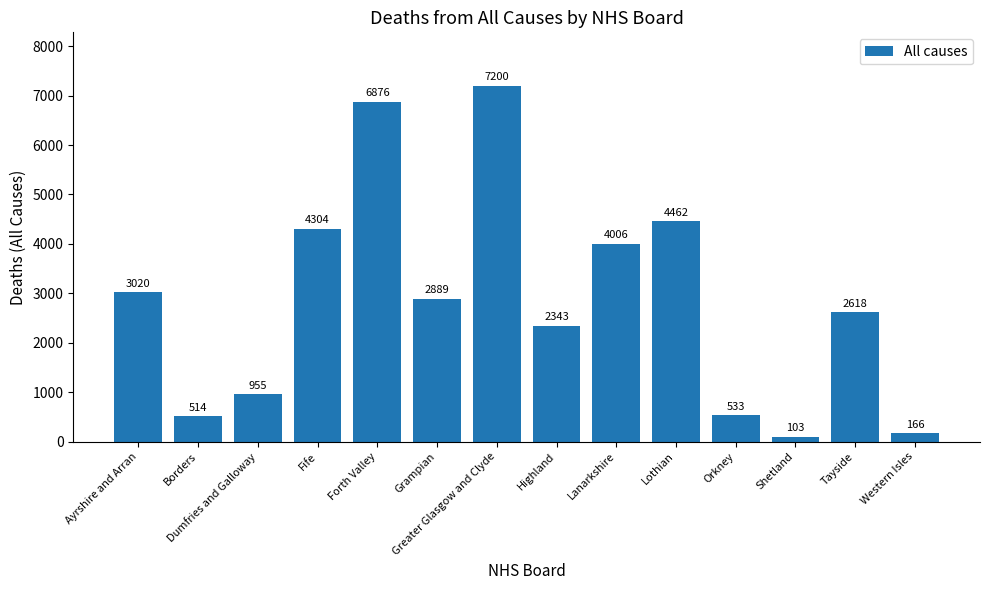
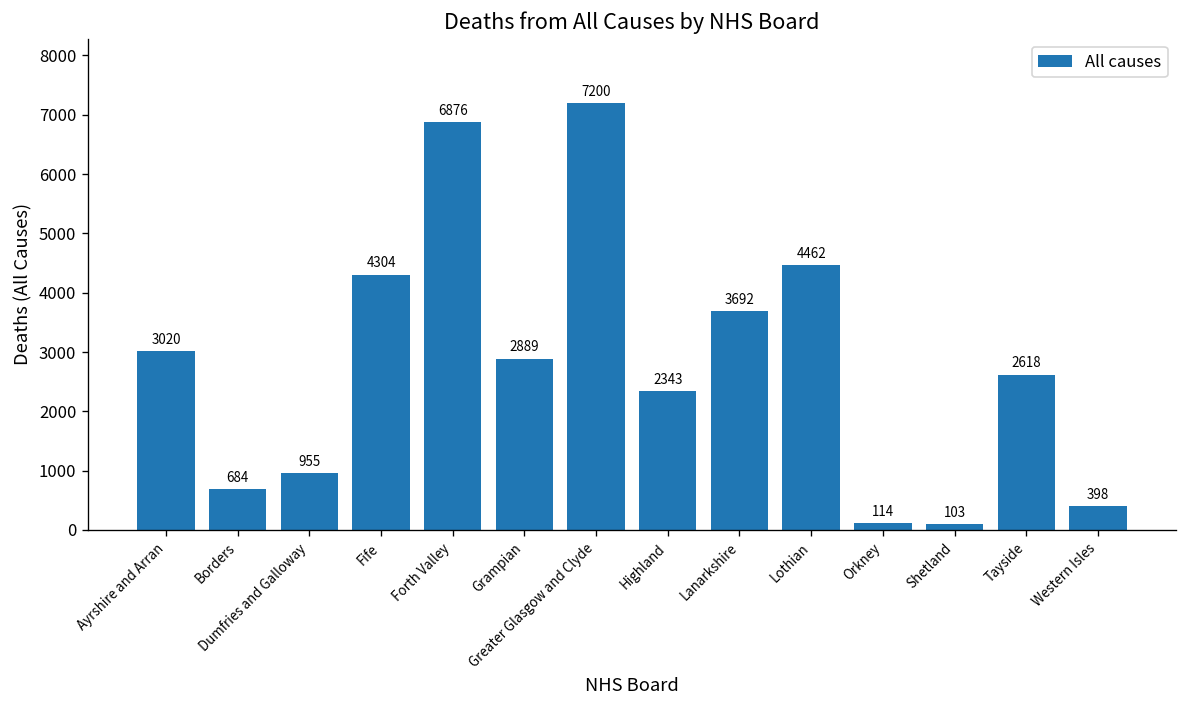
Borders: 514 -> 684
Lanarkshire: 4006 -> 3692
Orkney: 533 -> 114
Western Isles: 166 -> 398
